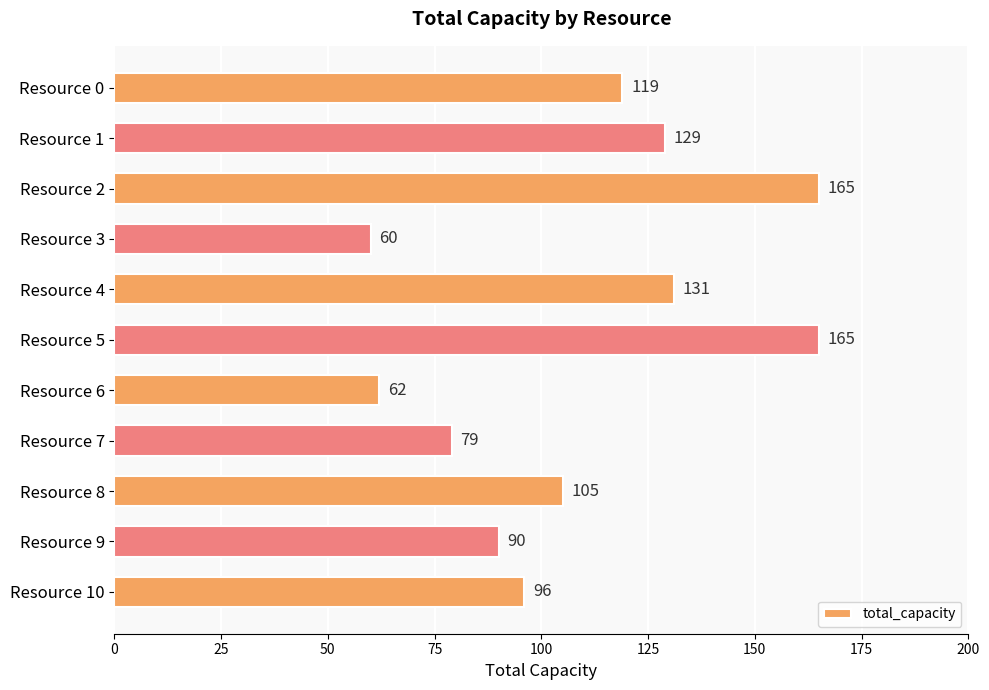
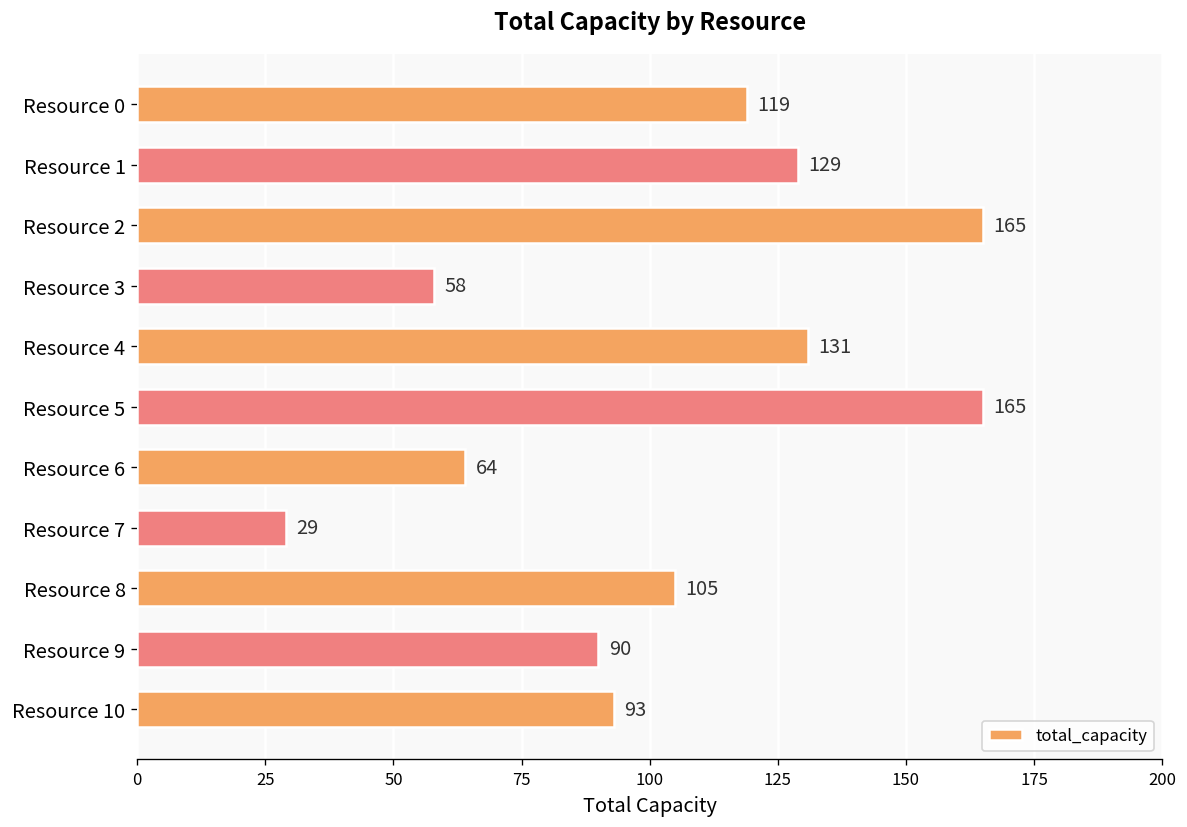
Resource 3: 60 -> 58
Resource 6: 62 -> 64
Resource 7: 79 -> 29
Resource 10: 96 -> 93
